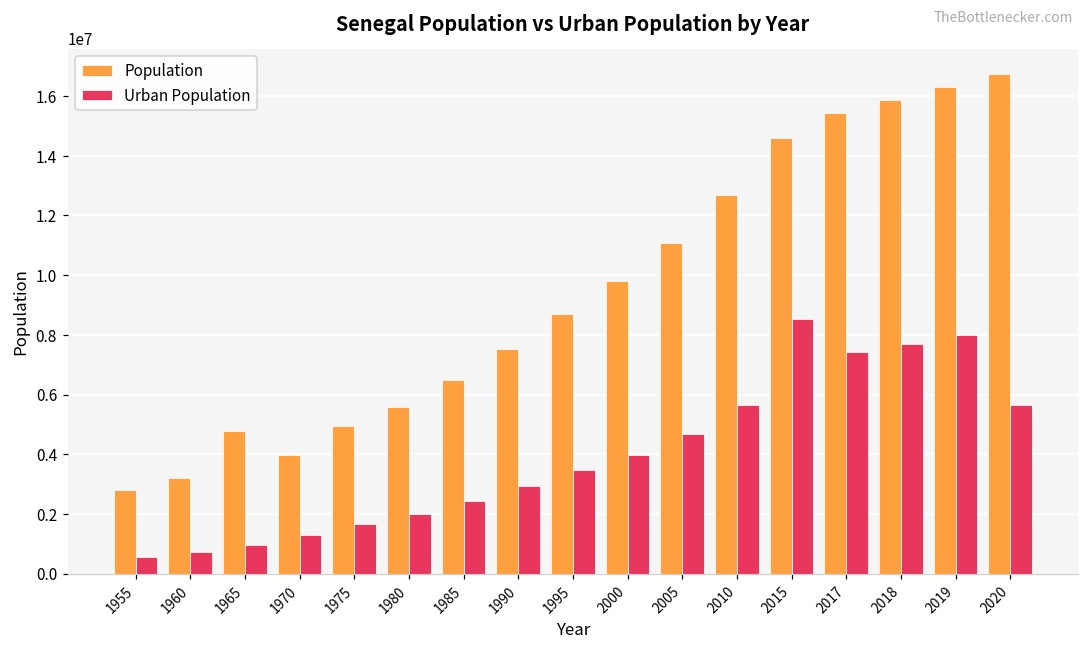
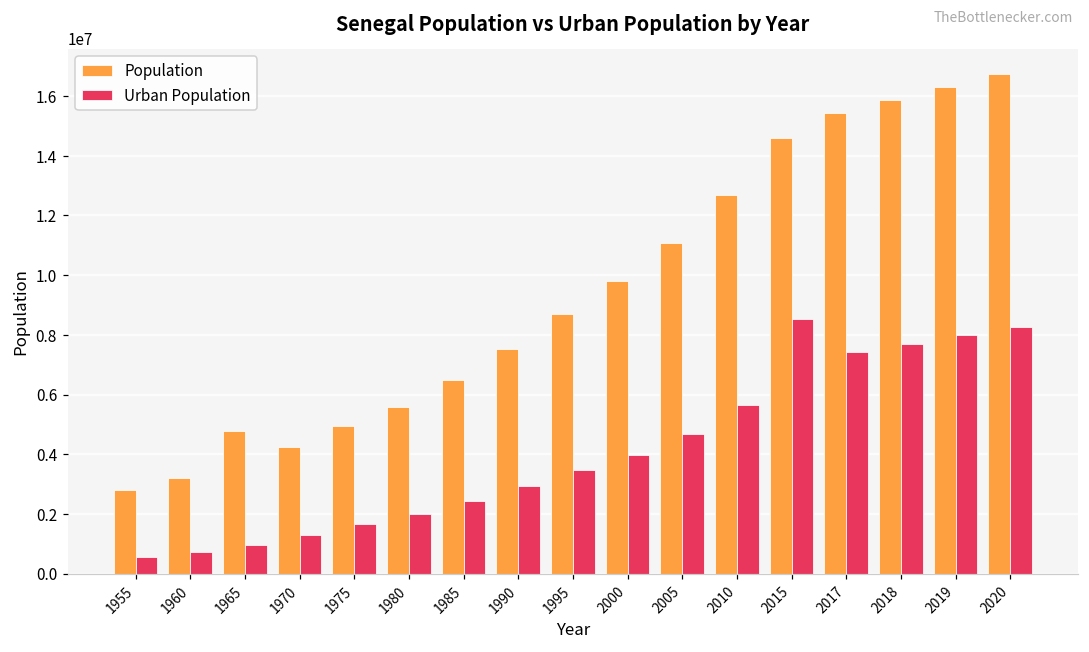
Population, 1970: 4000000 -> 4300000
Urban Population, 2020: 5700000 -> 8300000
